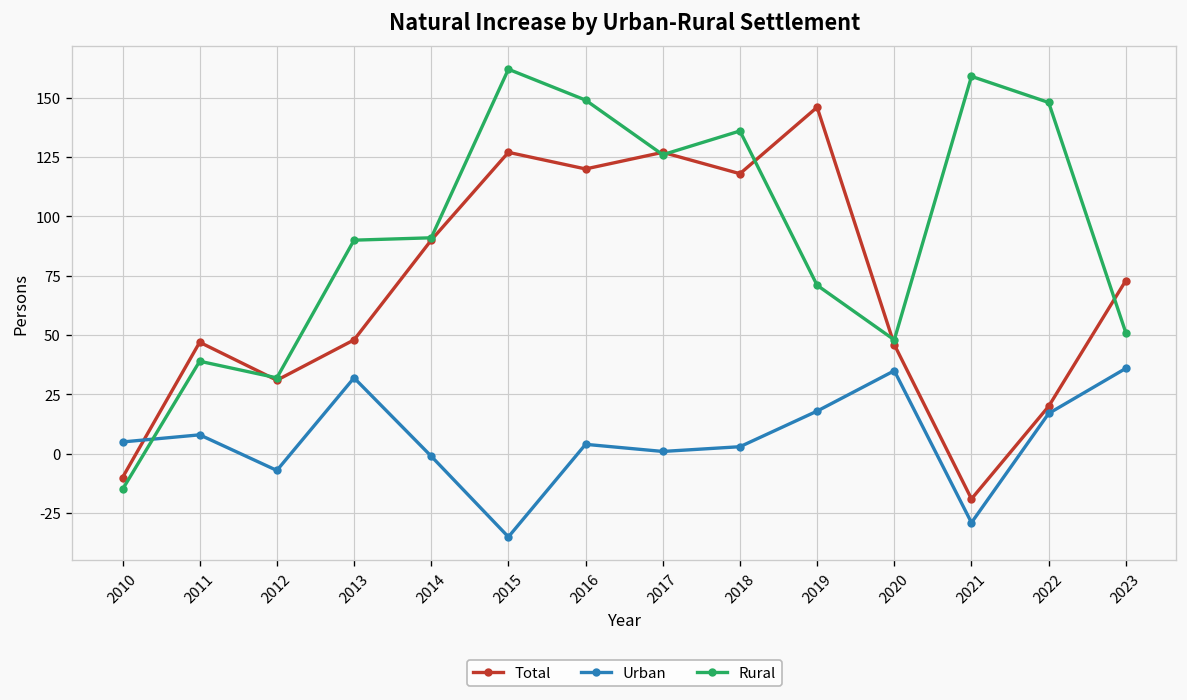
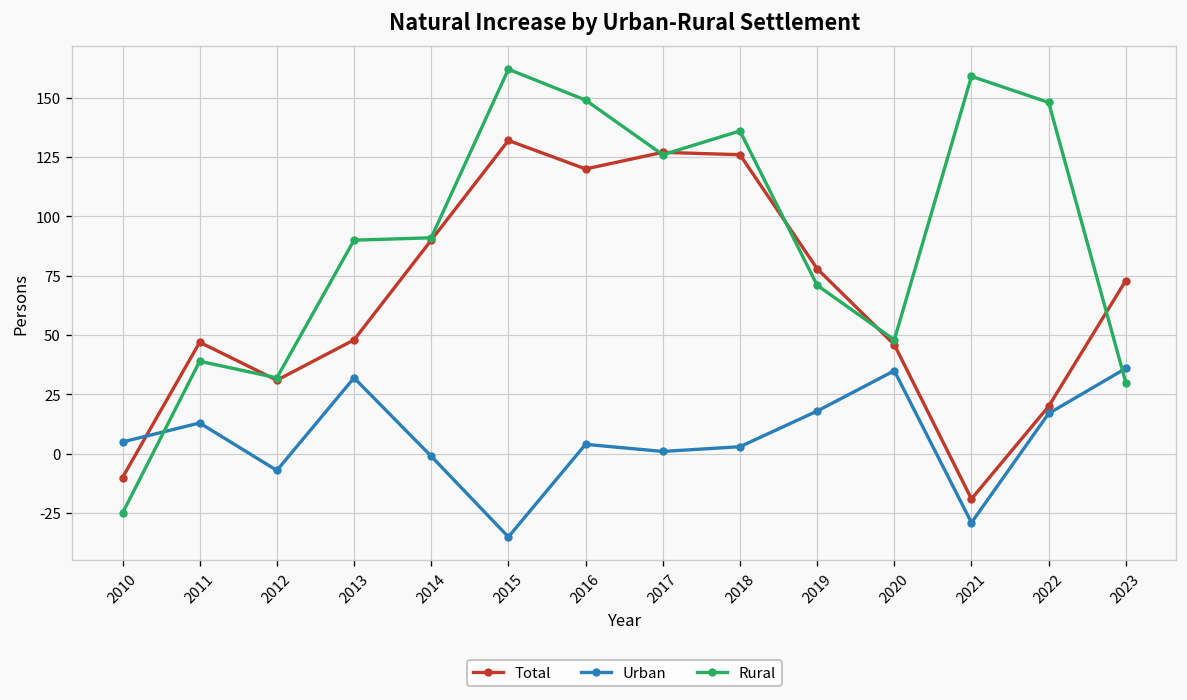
Rural, 2010: -15 -> -25
Urban, 2011: 8 -> 13
Total, 2015: 127 -> 132
Total, 2018: 118 -> 126
Total, 2019: 146 -> 78
Rural, 2023: 51 -> 30
